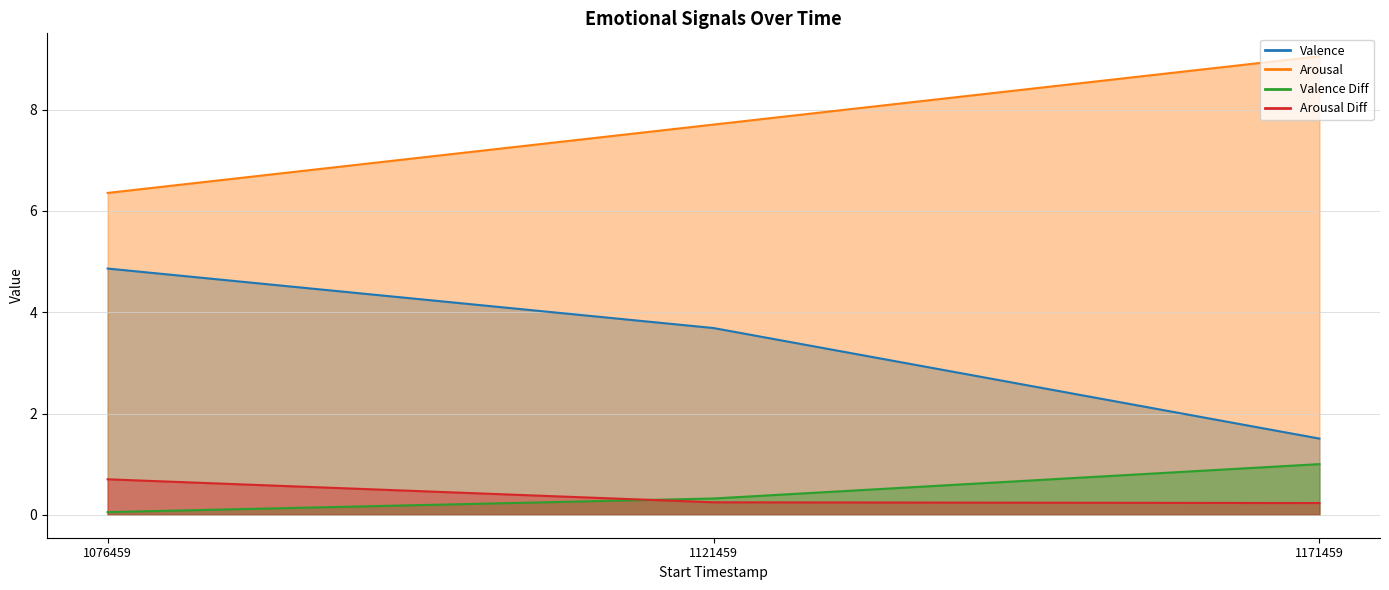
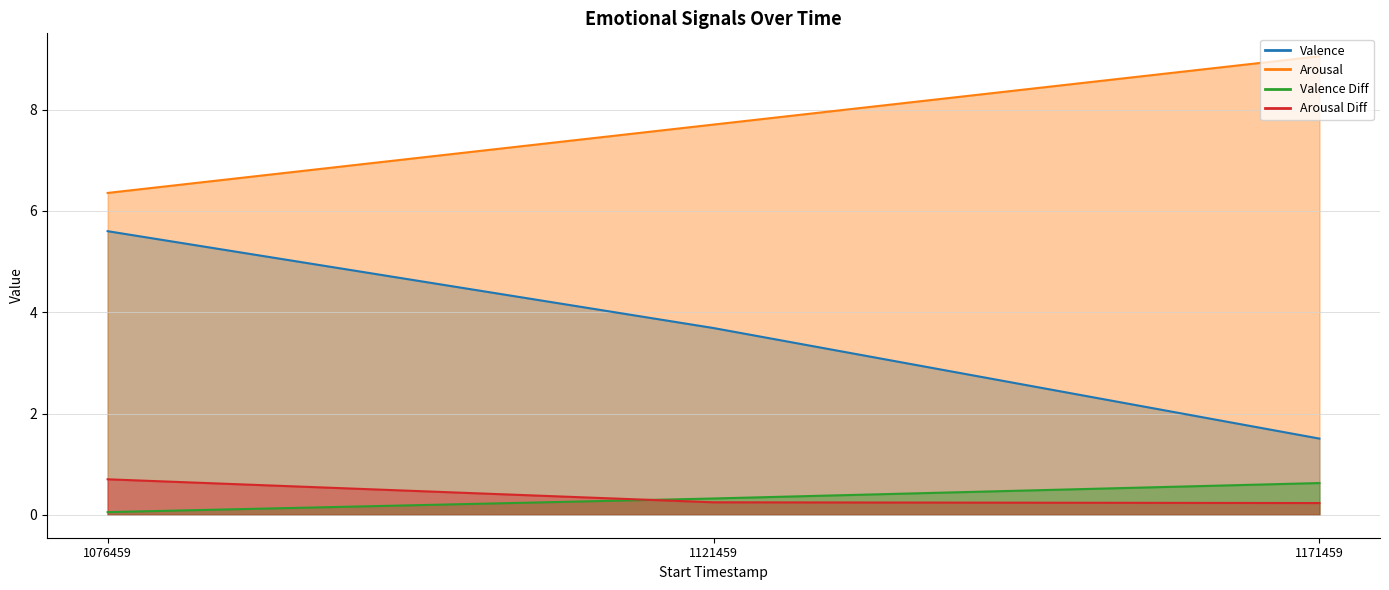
Valence, 1076459: 4.9 -> 5.6
Valence Diff, 1171459: 1.0 -> 0.6
